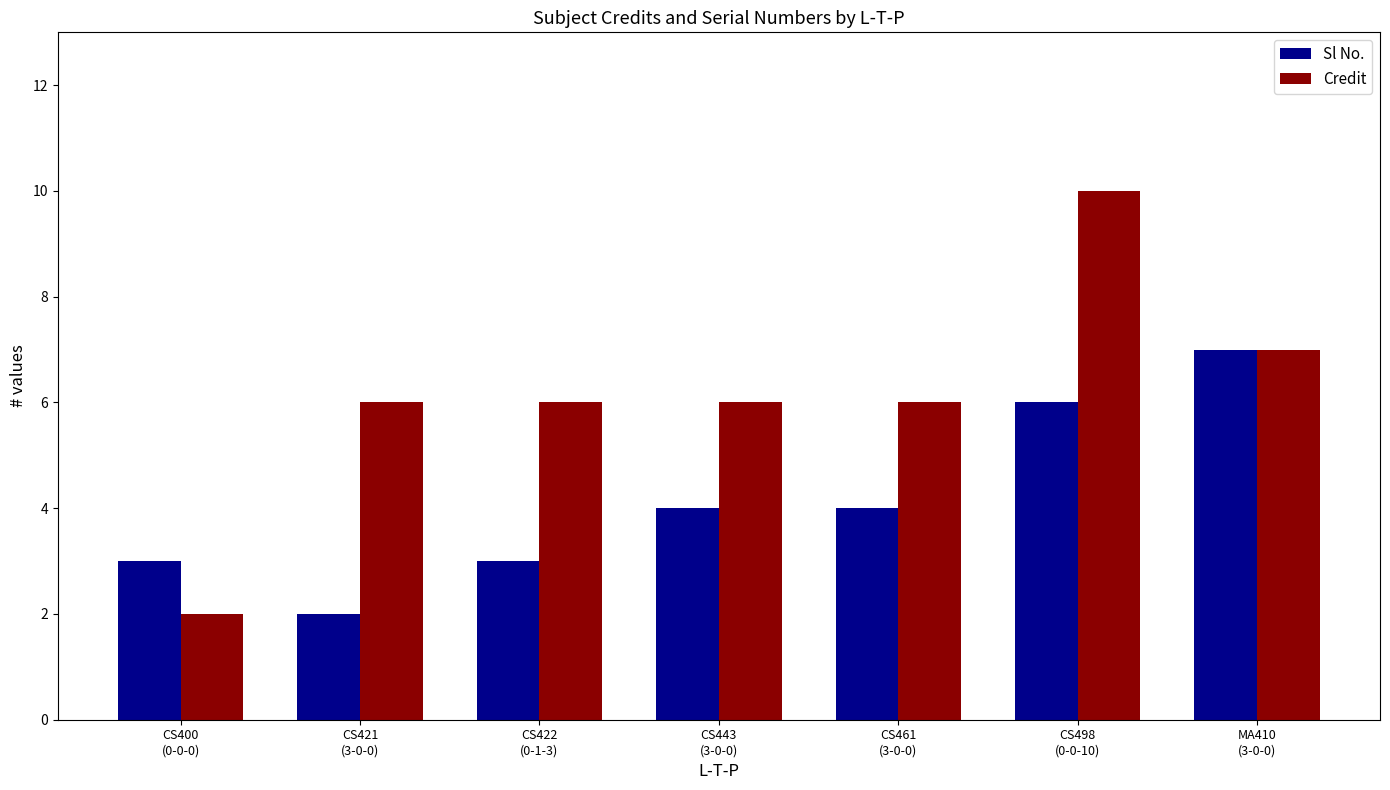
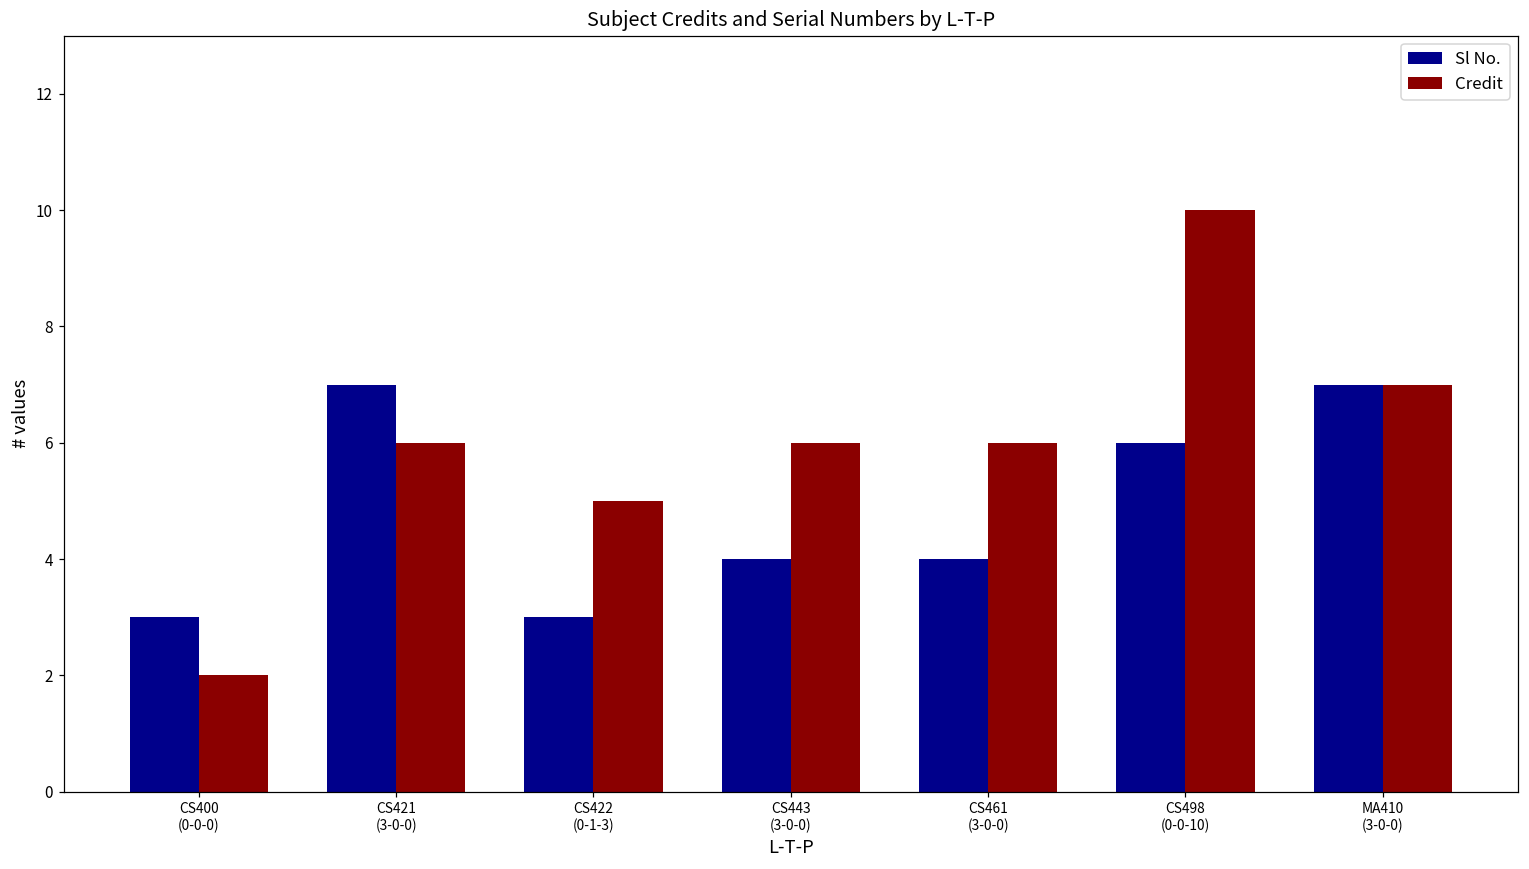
Sl No., CS421 (3-0-0): 2 -> 7
Credit, CS422 (0-1-3): 6 -> 5
